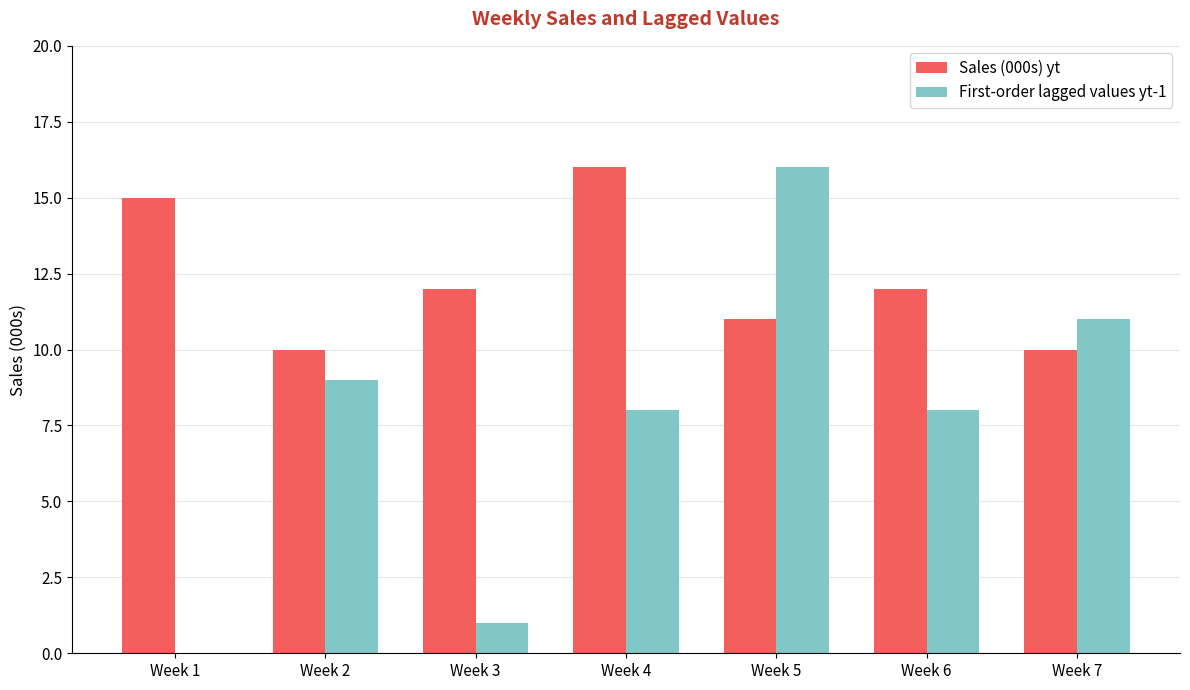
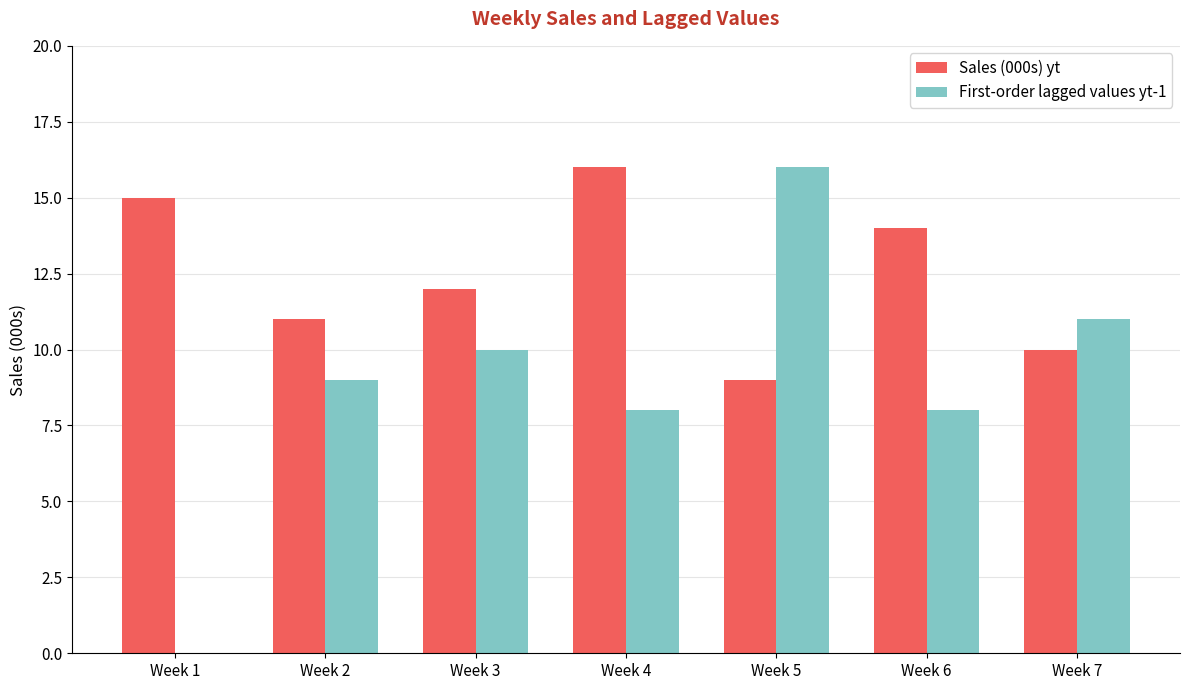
Sales (000s) yt, Week 2: 10 -> 11
First-order lagged values yt-1, Week 3: 1 -> 10
Sales (000s) yt, Week 5: 11 -> 9
Sales (000s) yt, Week 6: 12 -> 14
